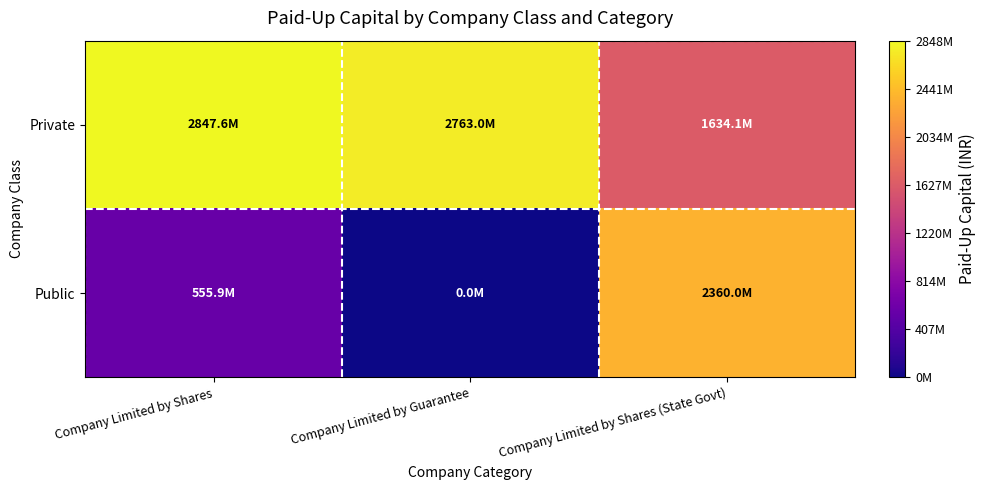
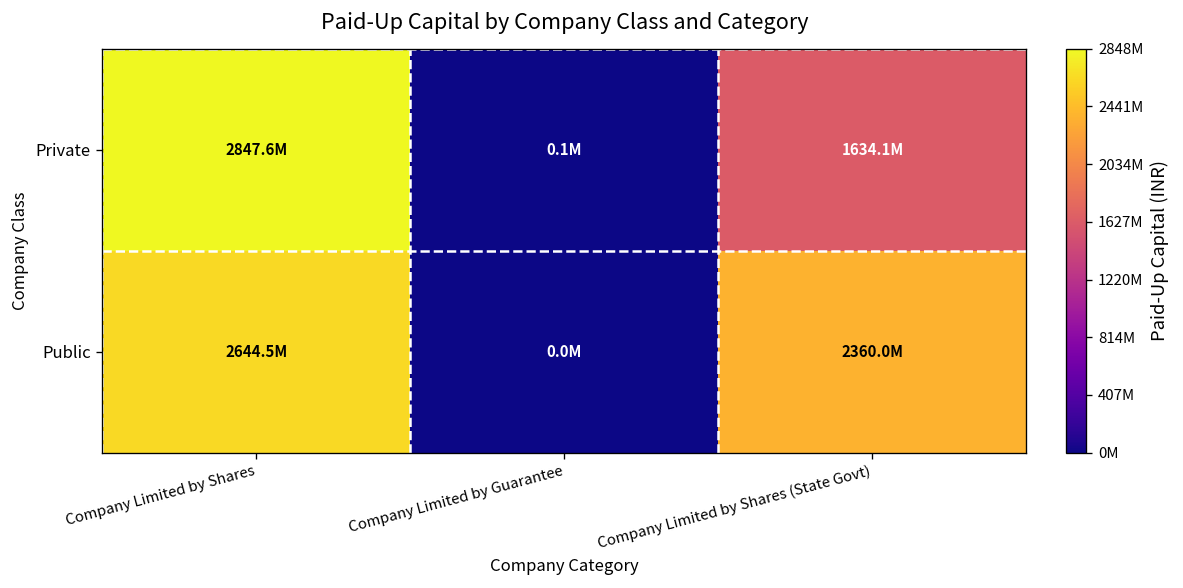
Private, Company Limited by Guarantee: 2763.0M -> 0.1M
Public, Company Limited by Shares: 555.9M -> 2644.5M
